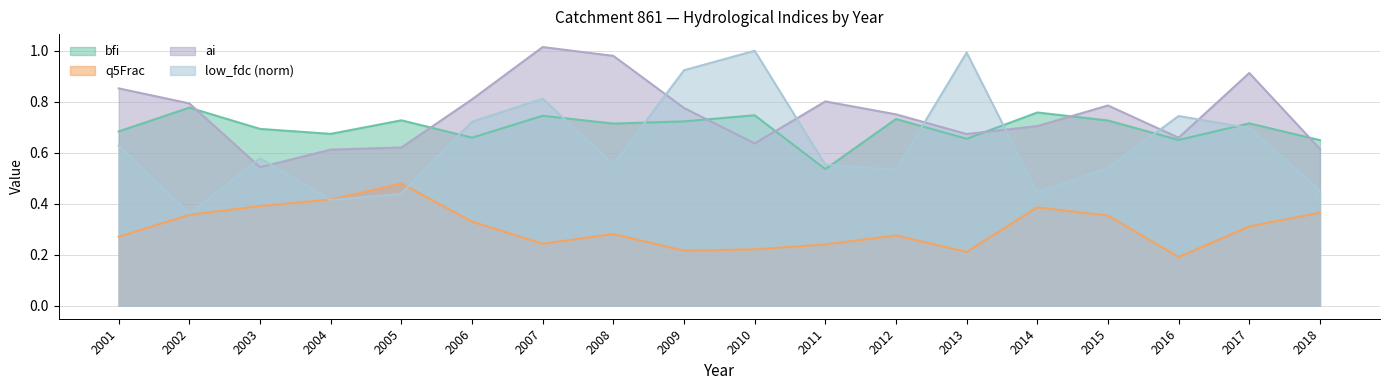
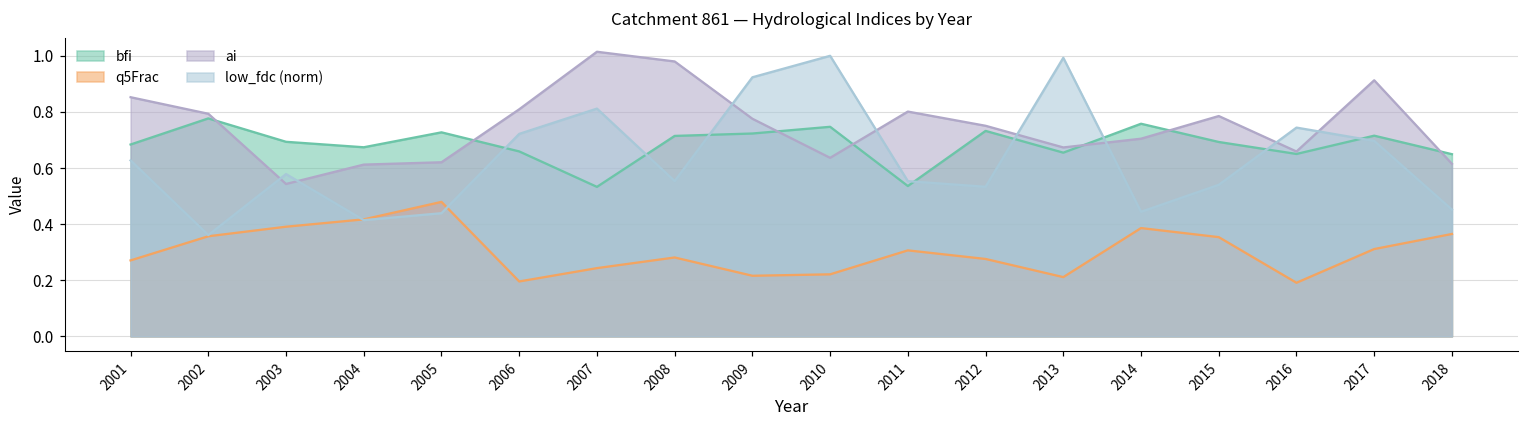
q5Frac, 2006: 0.33 -> 0.20
bfi, 2007: 0.75 -> 0.53
q5Frac, 2011: 0.24 -> 0.31
bfi, 2015: 0.73 -> 0.69
